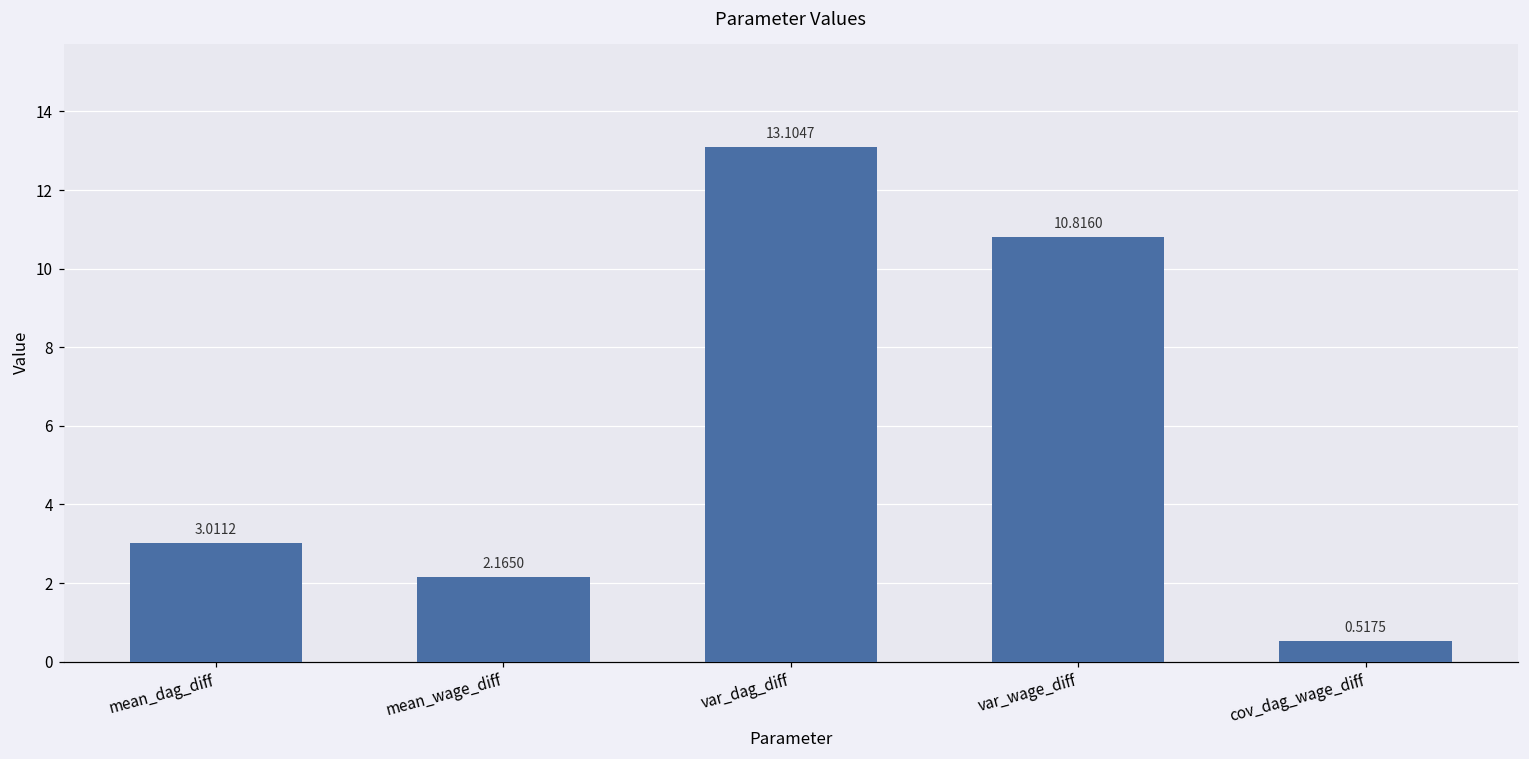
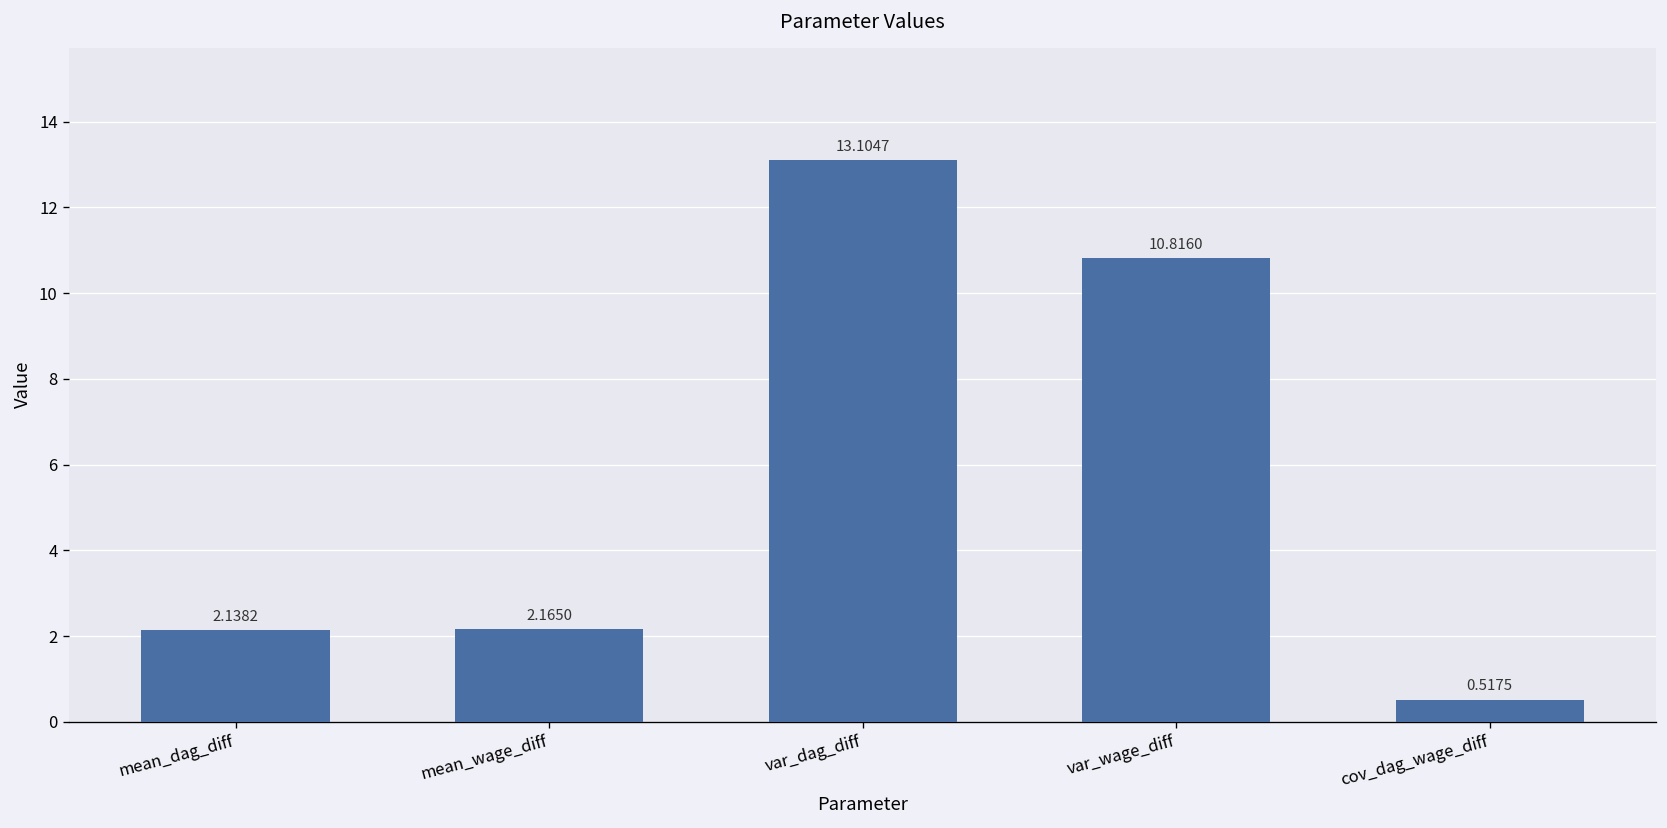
mean_dag_diff: 3.0112 -> 2.1382
